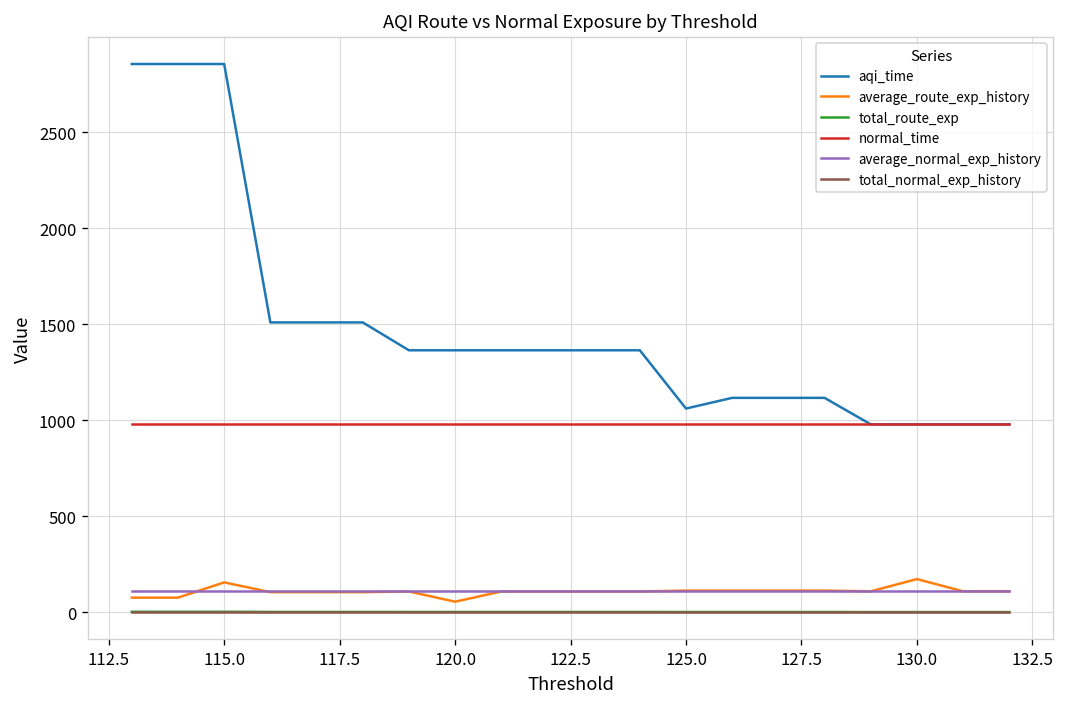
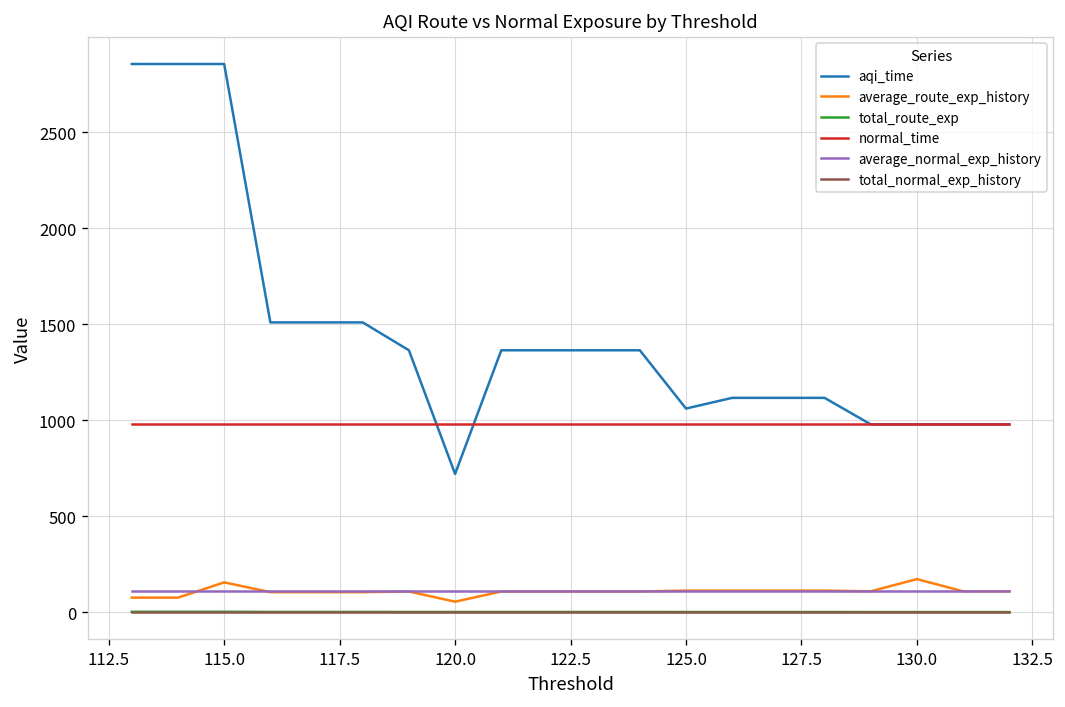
aqi_time, 120.0: 1360 -> 720
